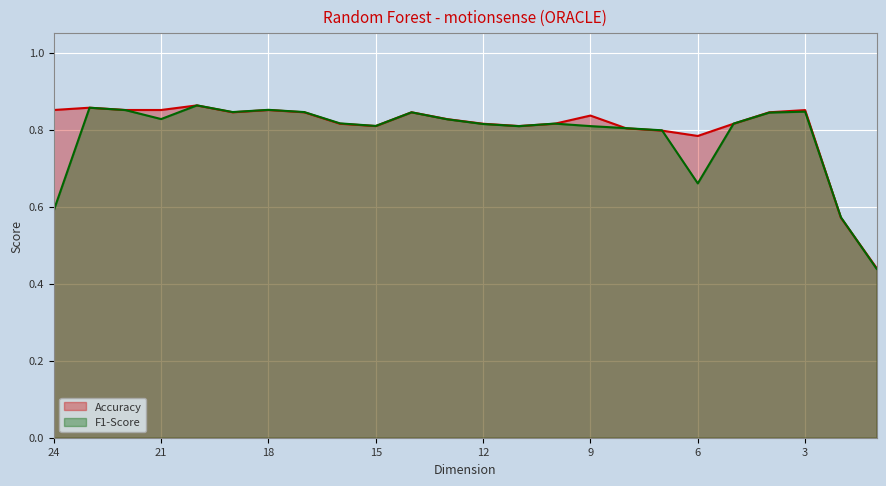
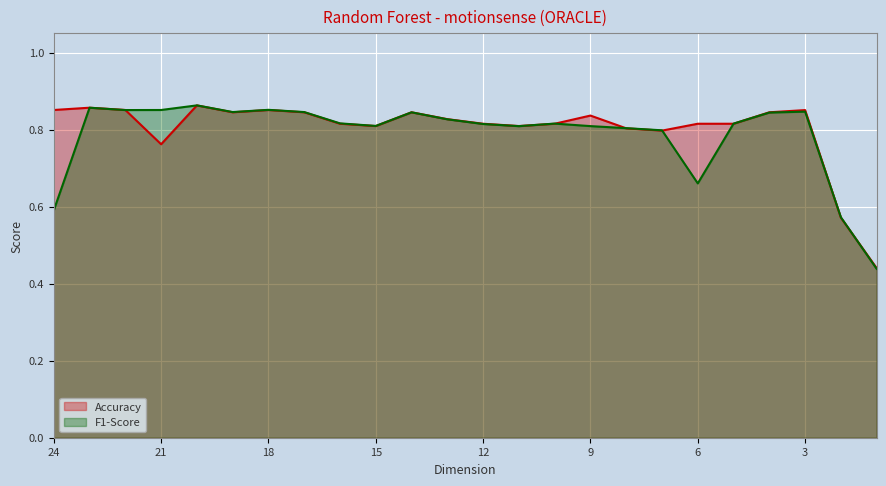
Accuracy, 21: 0.85 -> 0.76
F1-Score, 21: 0.83 -> 0.85
Accuracy, 6: 0.78 -> 0.82
